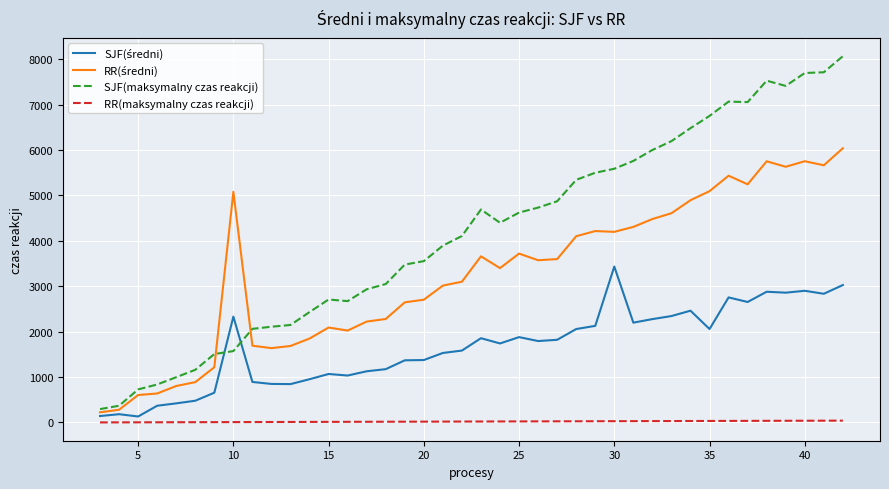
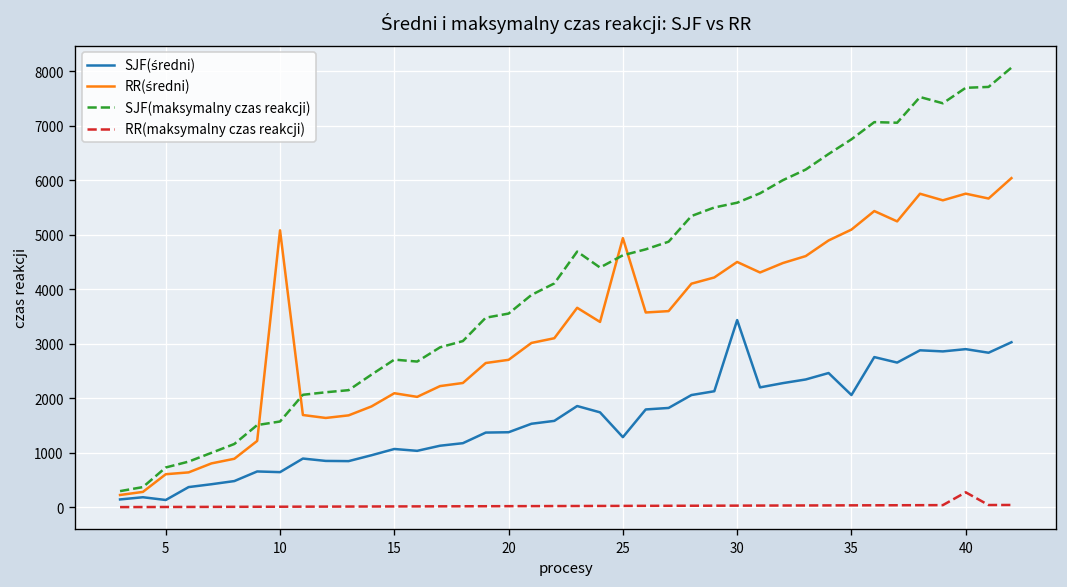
SJF(średni), 10: 2300 -> 600
SJF(średni), 25: 1900 -> 1300
RR(średni), 25: 3700 -> 4900
RR(średni), 30: 4200 -> 4500
RR(maksymalny czas reakcji), 40: 0 -> 300
